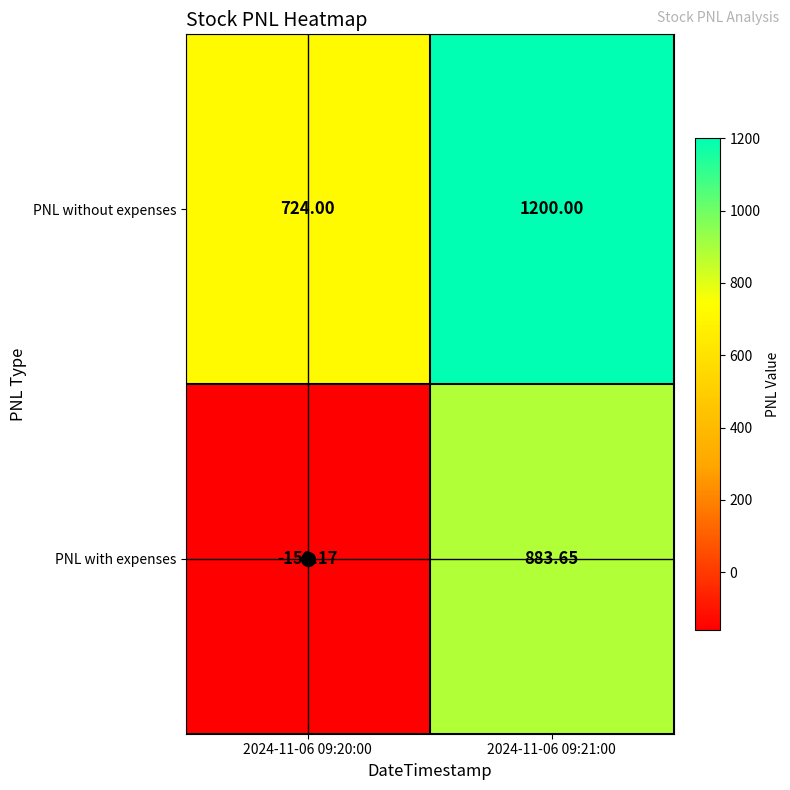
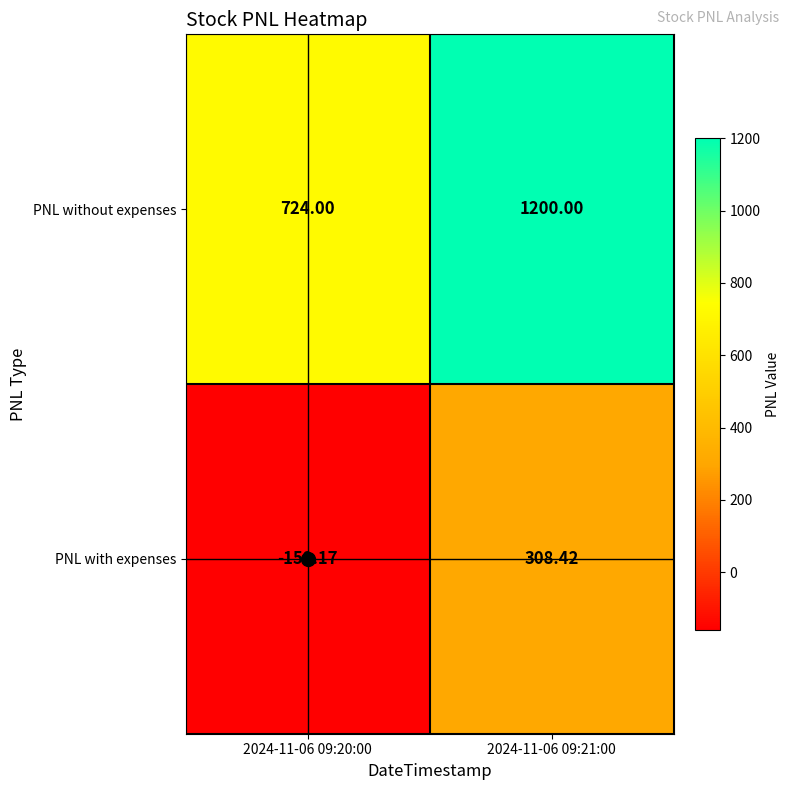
PNL with expenses, 2024-11-06 09:21:00: 883.65 -> 308.42
